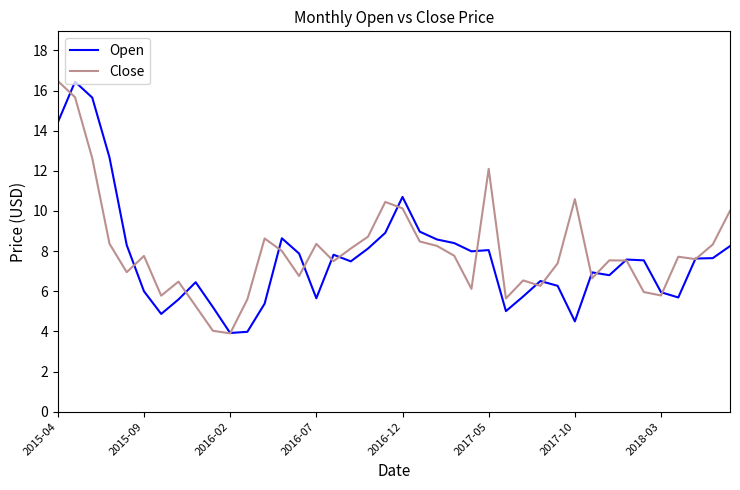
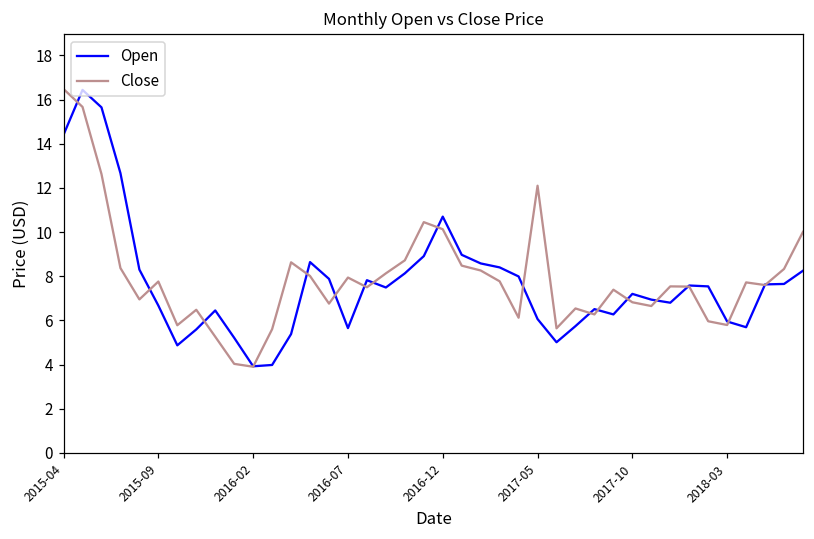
Open, 2015-09: 6.0 -> 6.7
Close, 2016-07: 8.4 -> 7.9
Open, 2017-05: 8.1 -> 6.1
Open, 2017-10: 4.5 -> 7.2
Close, 2017-10: 10.6 -> 6.8
